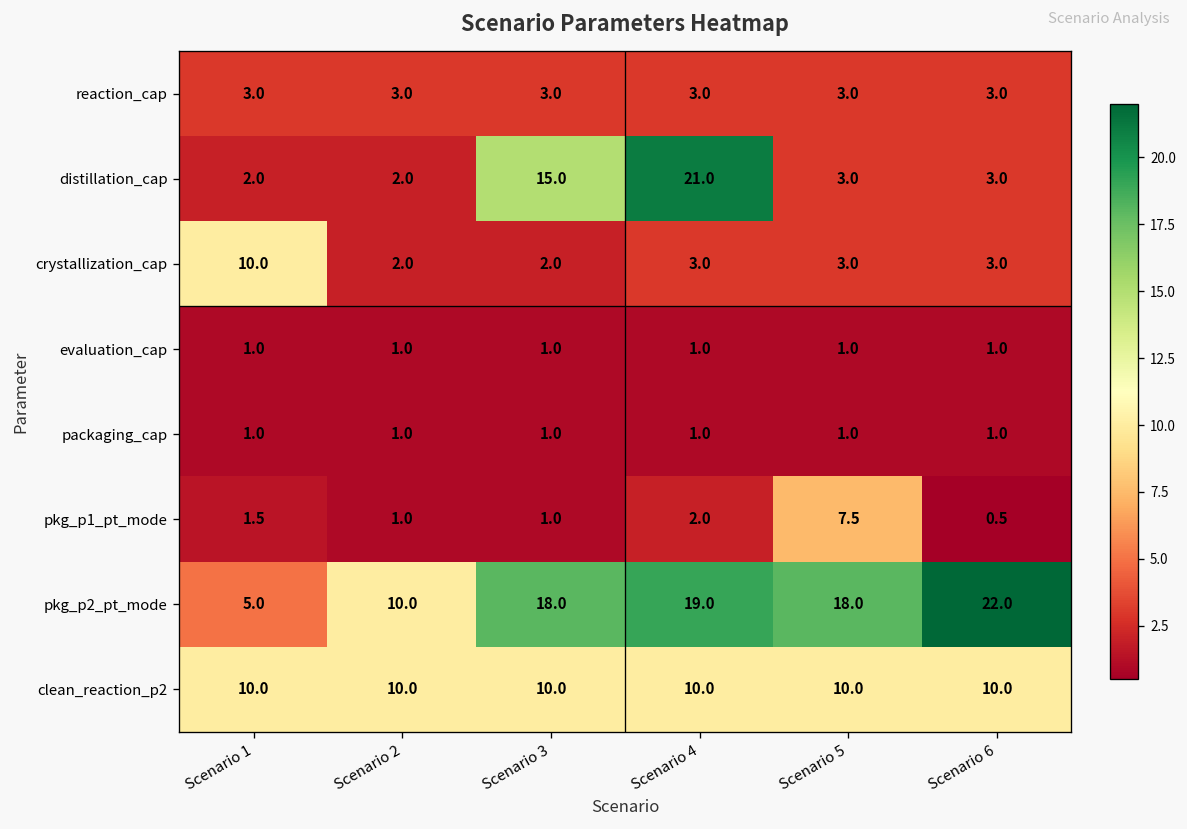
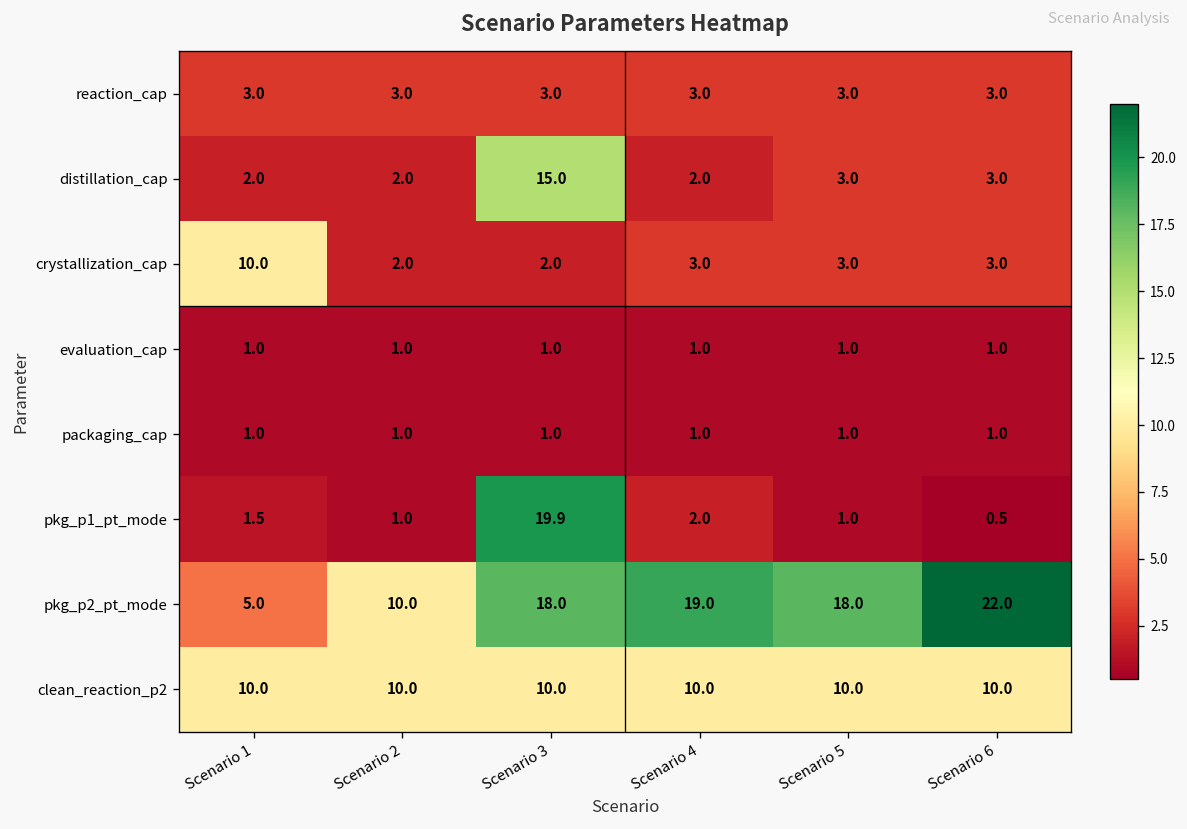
distillation_cap, Scenario 4: 21.0 -> 2.0
pkg_p1_pt_mode, Scenario 3: 1.0 -> 19.9
pkg_p1_pt_mode, Scenario 5: 7.5 -> 1.0
